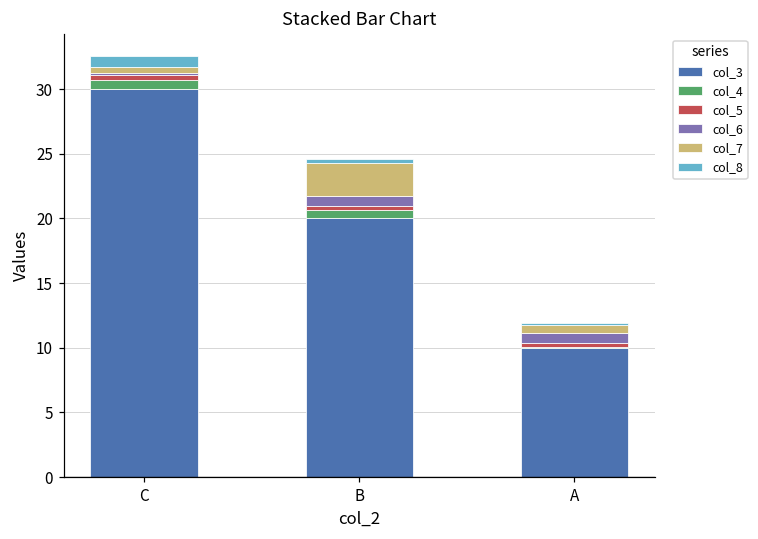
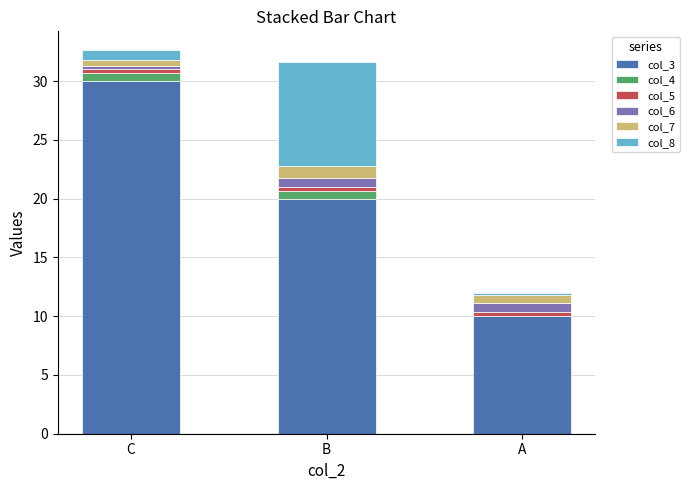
col_7, B: 2.5 -> 1.0
col_8, B: 0.4 -> 8.8
